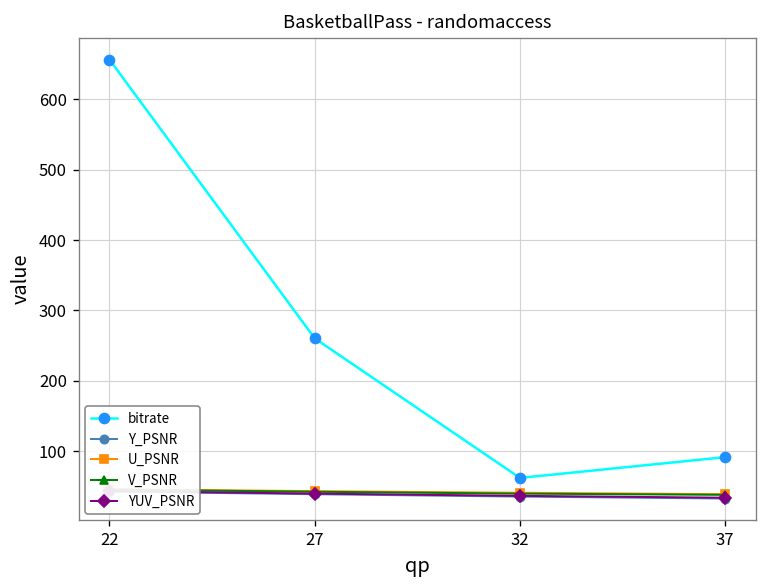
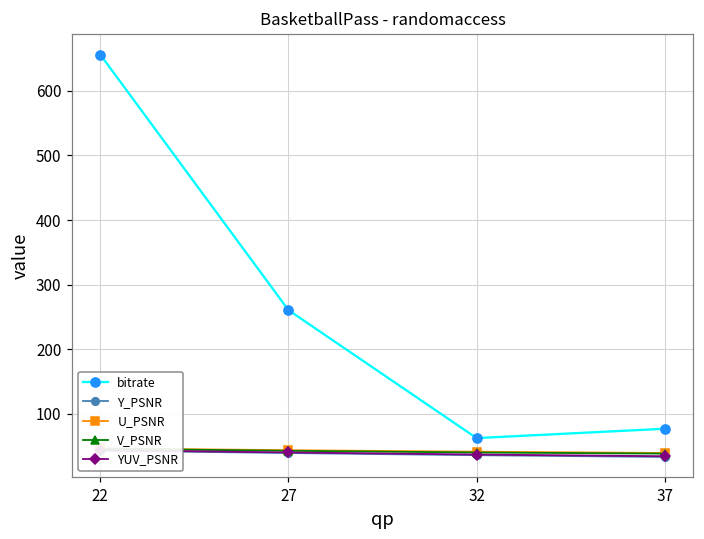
bitrate, 37: 90 -> 80
